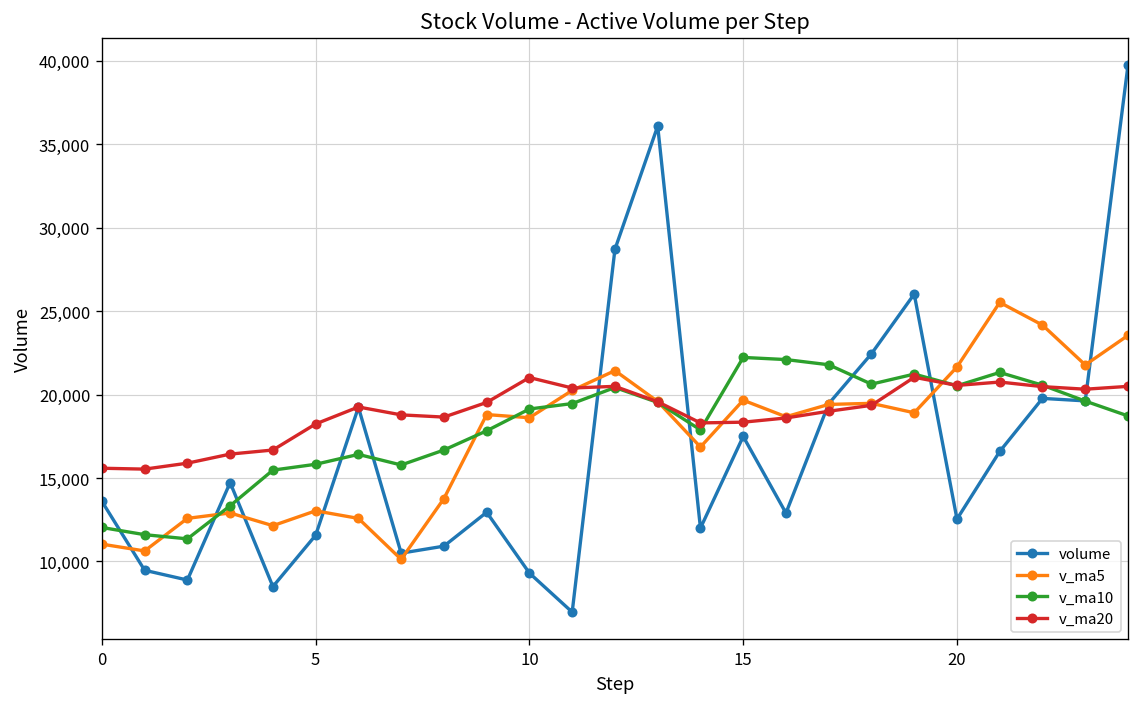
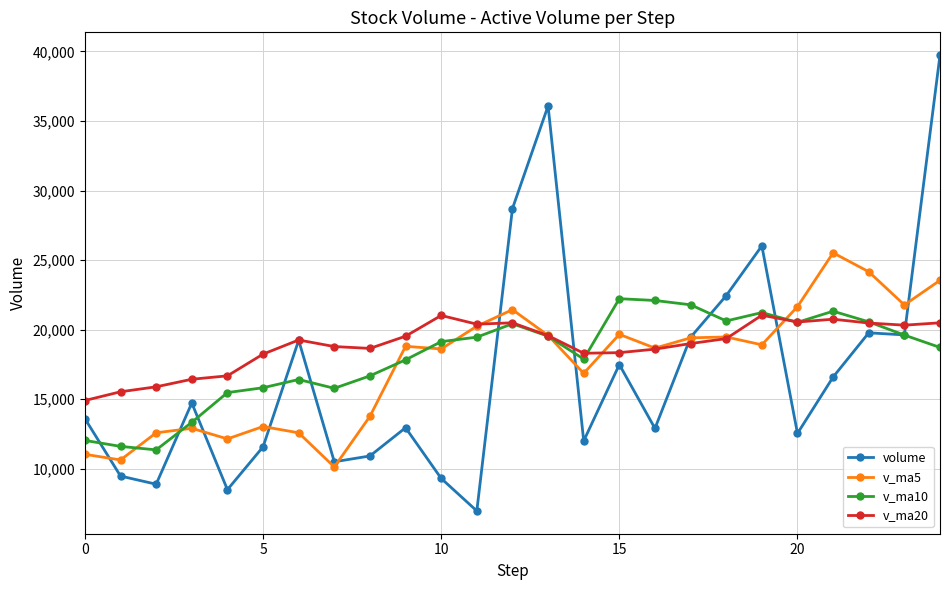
v_ma20, 0: 15,600 -> 14,900
